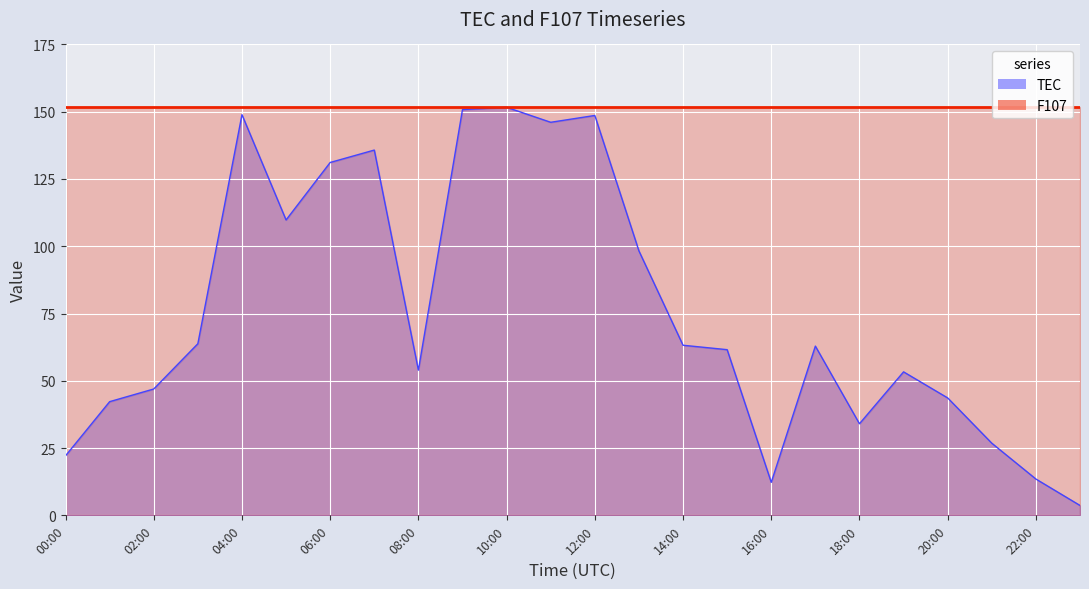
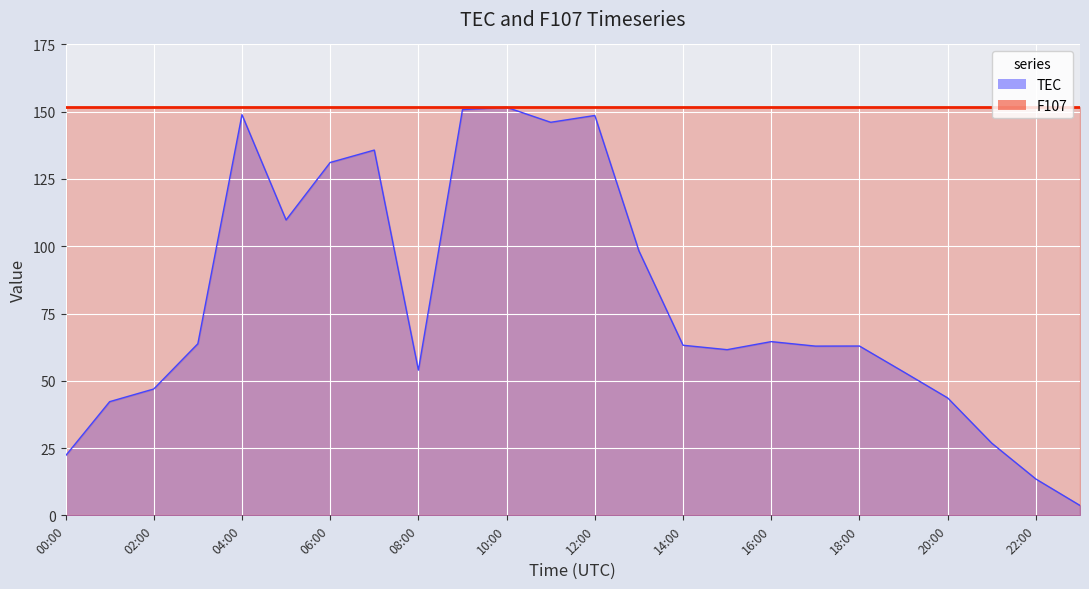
TEC, 16:00: 12 -> 65
TEC, 18:00: 34 -> 63
